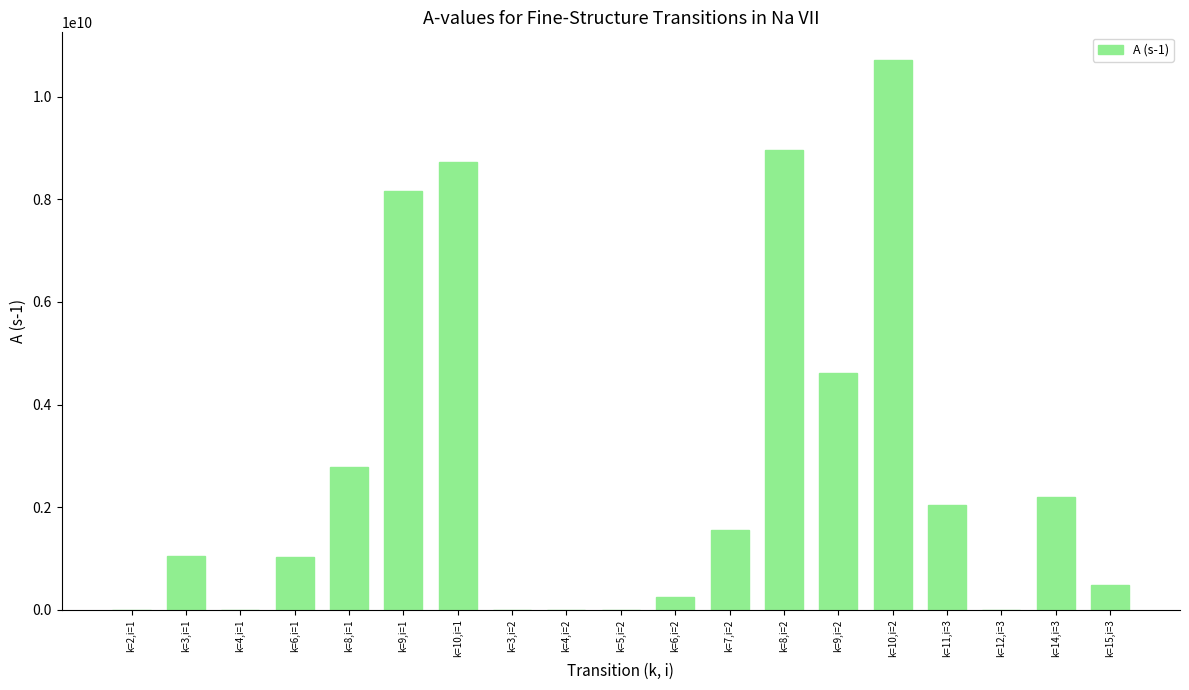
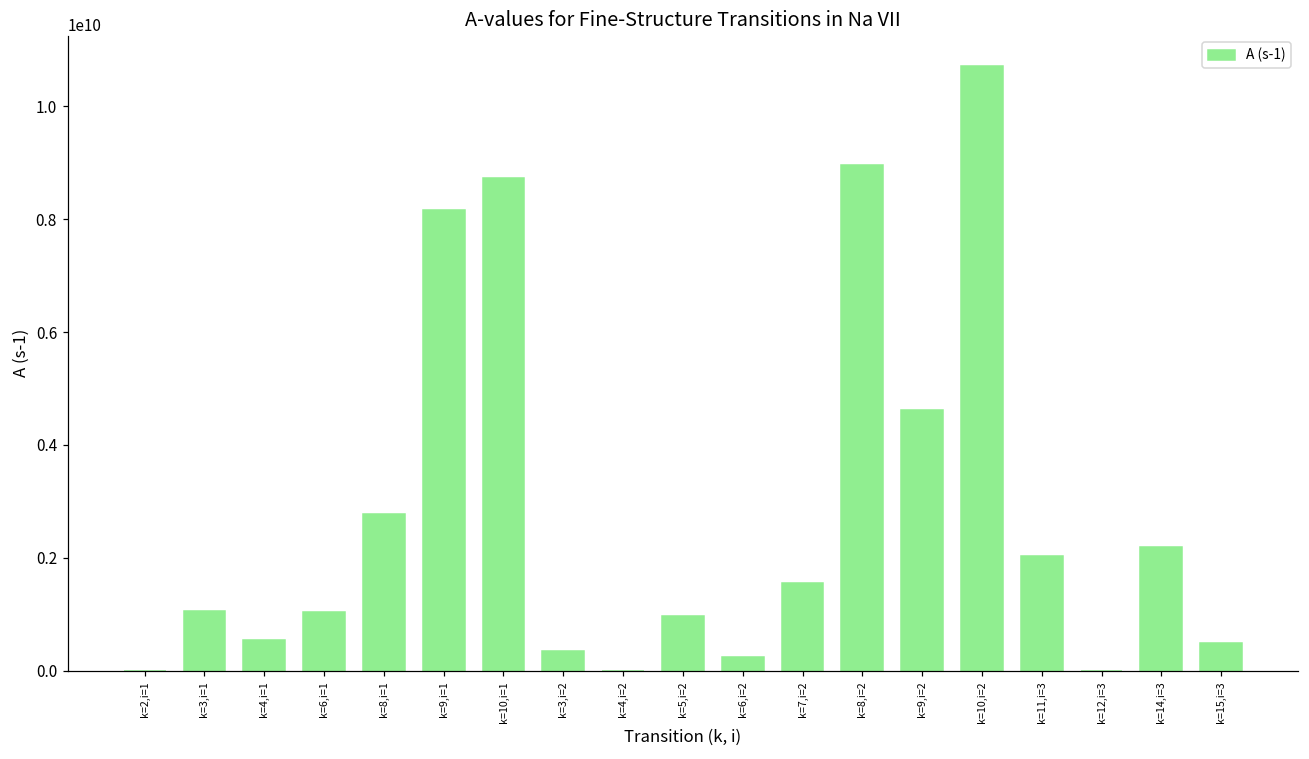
k=4,i=1: 0 -> 500000000
k=3,i=2: 0 -> 400000000
k=5,i=2: 0 -> 1000000000
